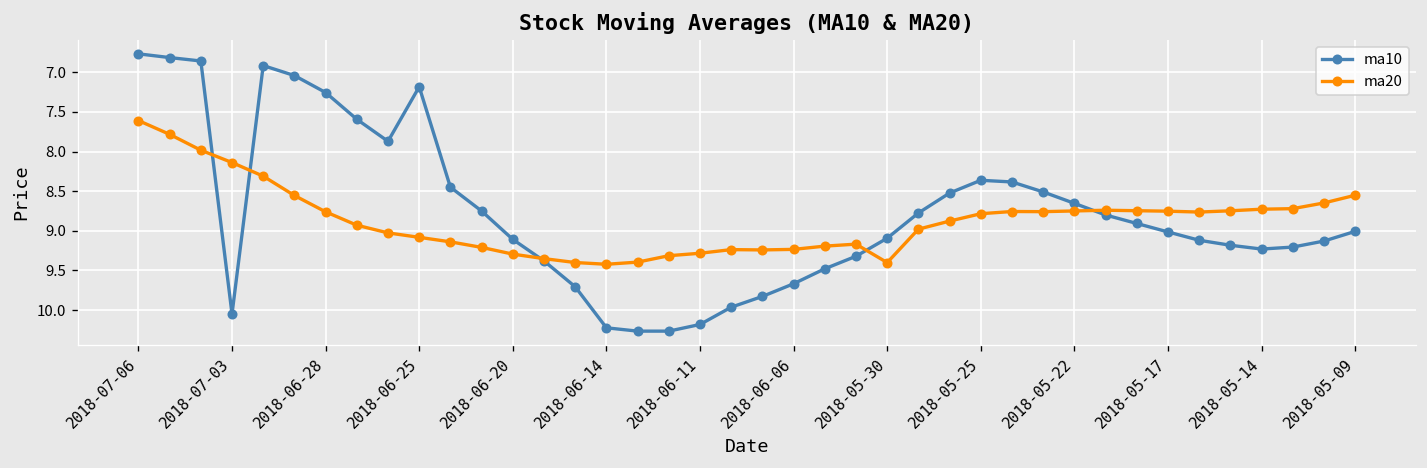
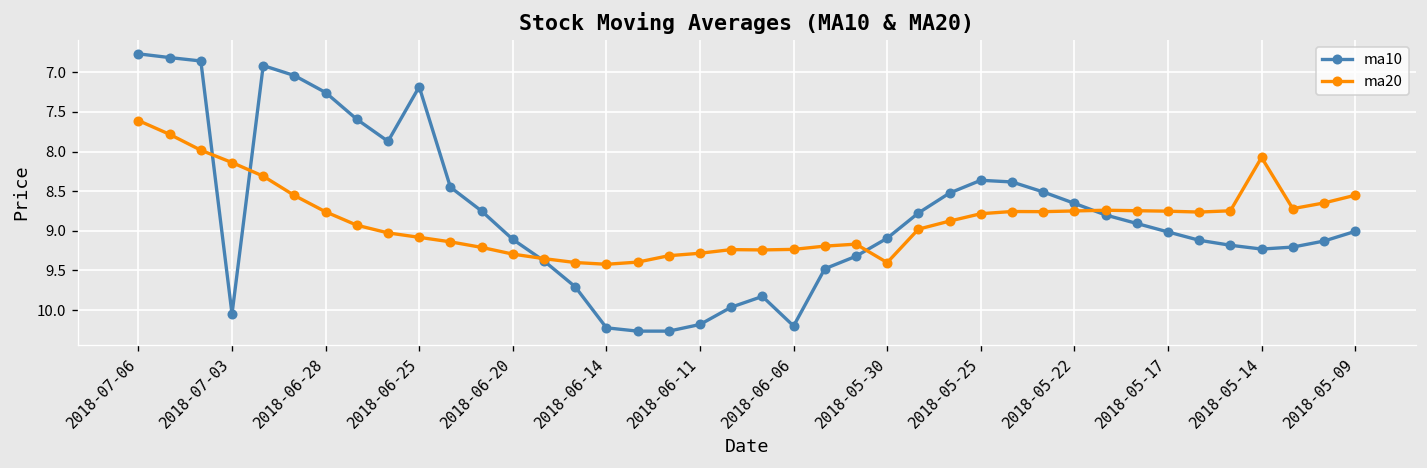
ma10, 2018-06-06: 9.7 -> 10.2
ma20, 2018-05-14: 8.7 -> 8.1
